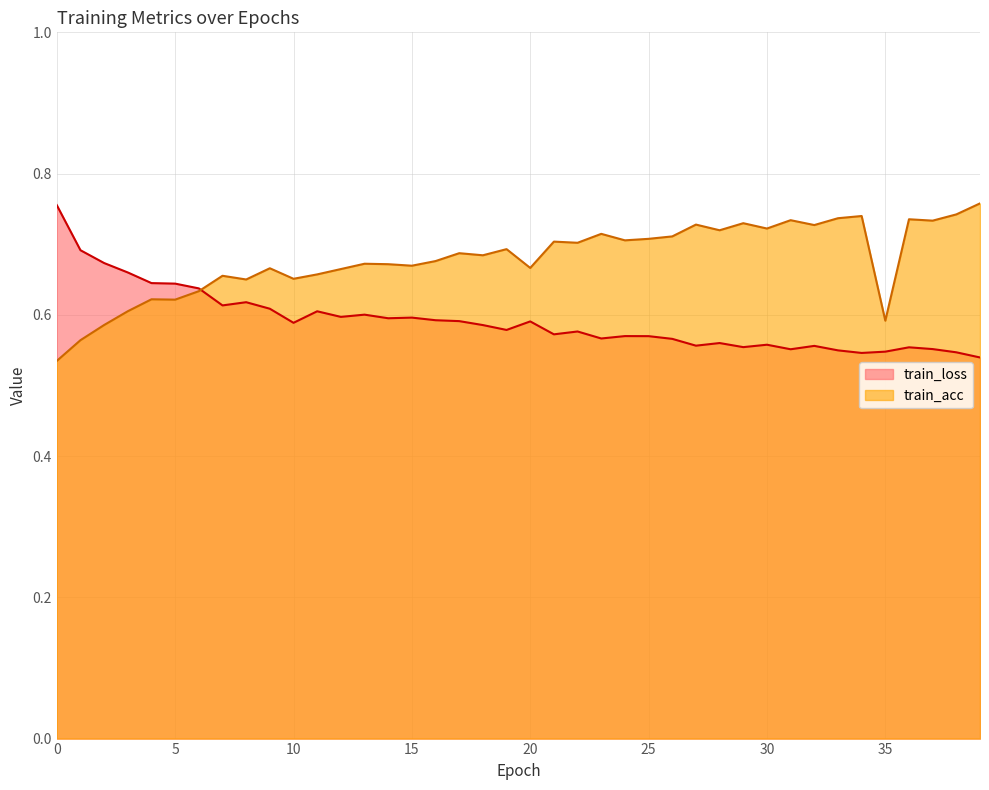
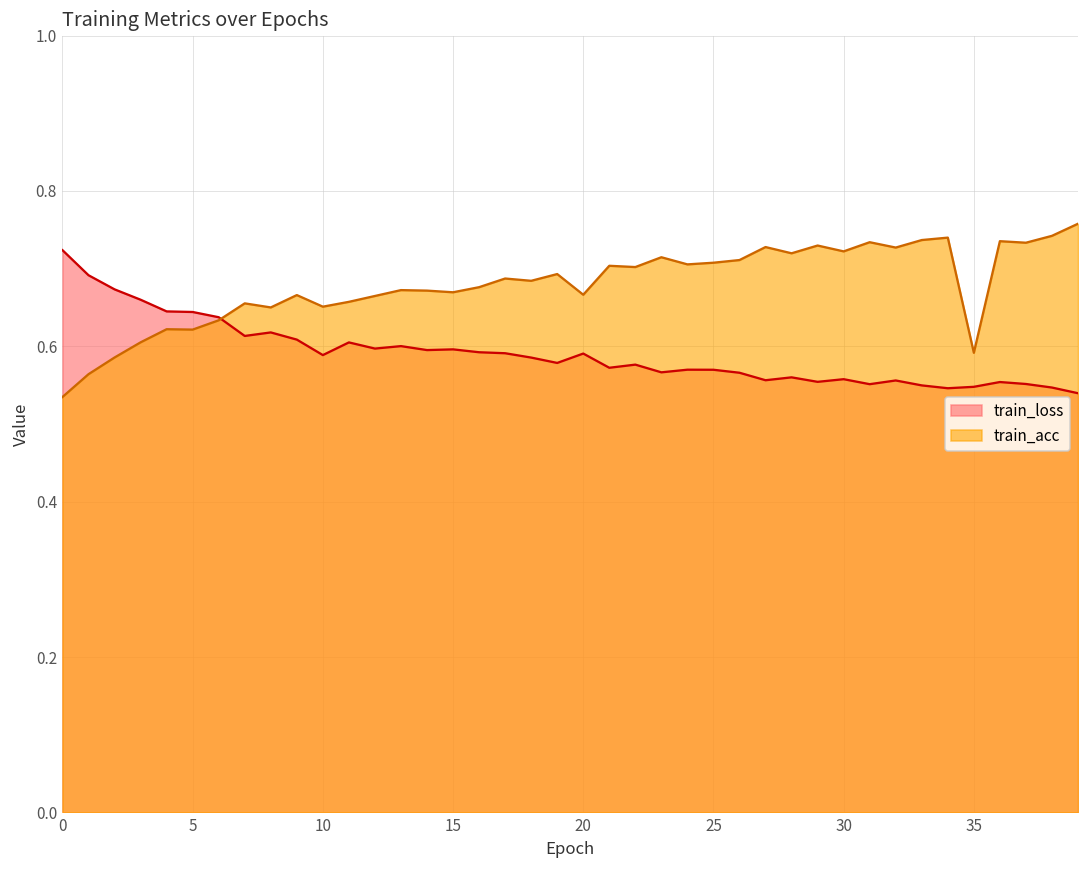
train_loss, 0: 0.76 -> 0.72
